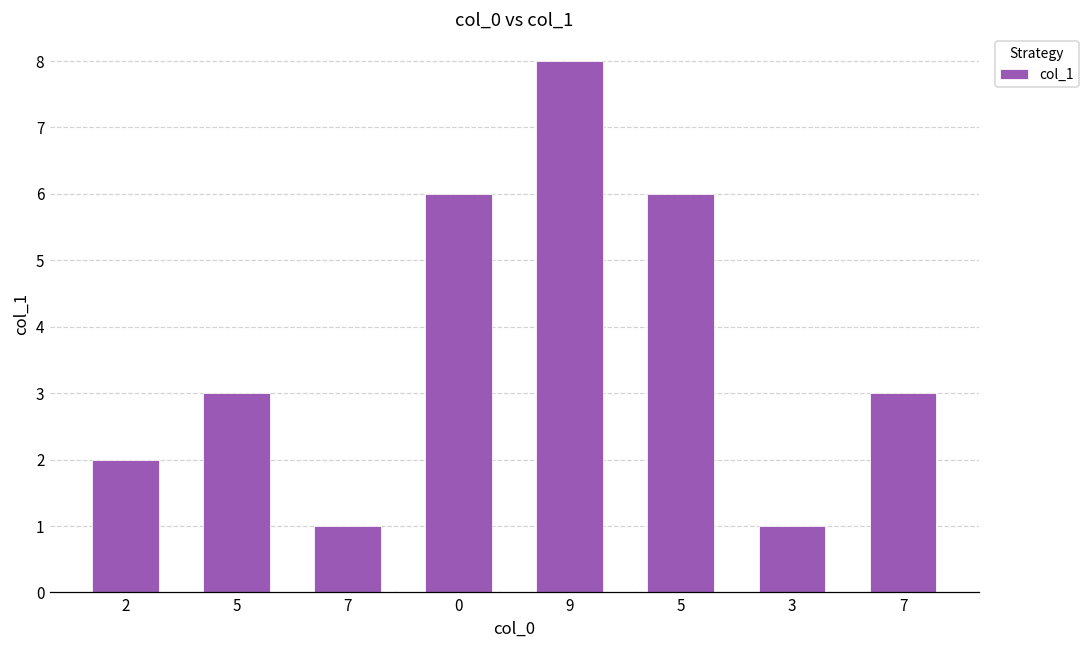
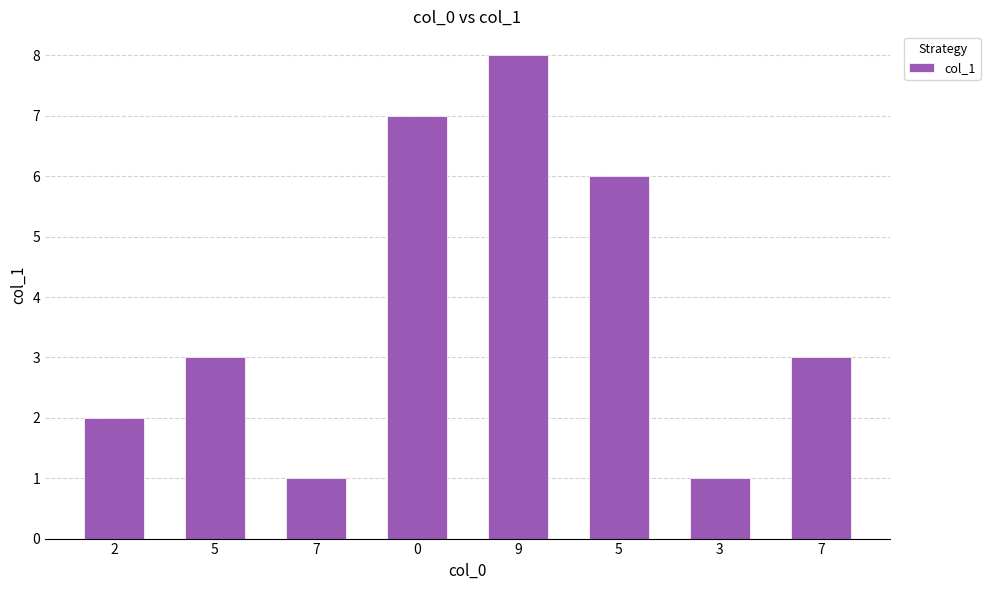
0: 6 -> 7
